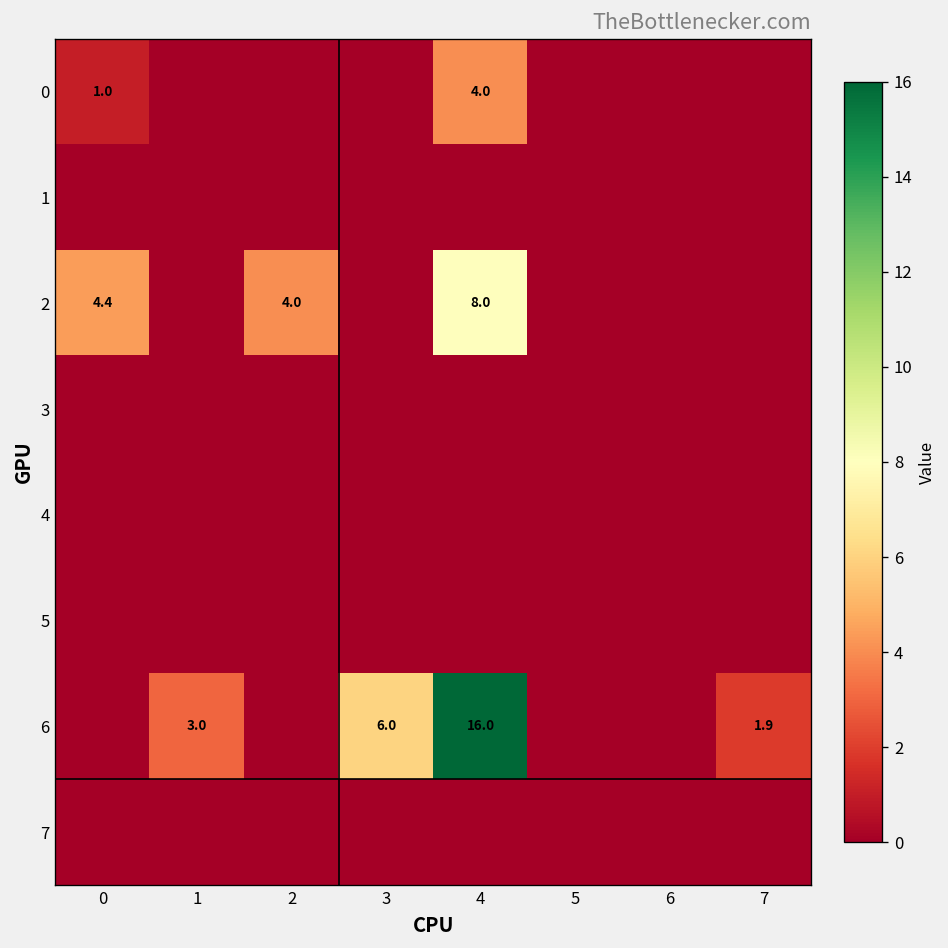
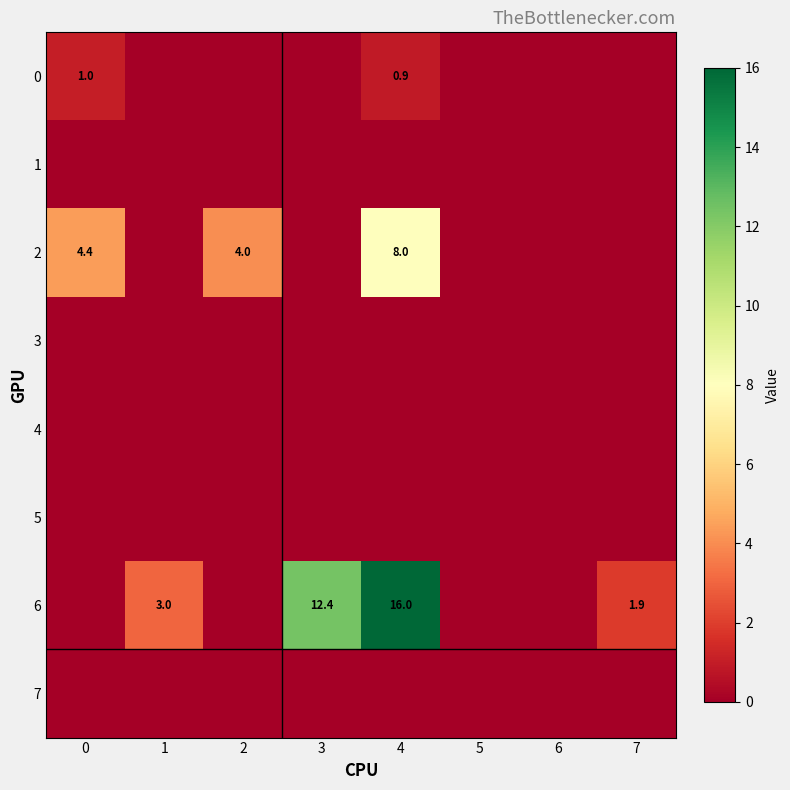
0, 4: 4.0 -> 0.9
6, 3: 6.0 -> 12.4
